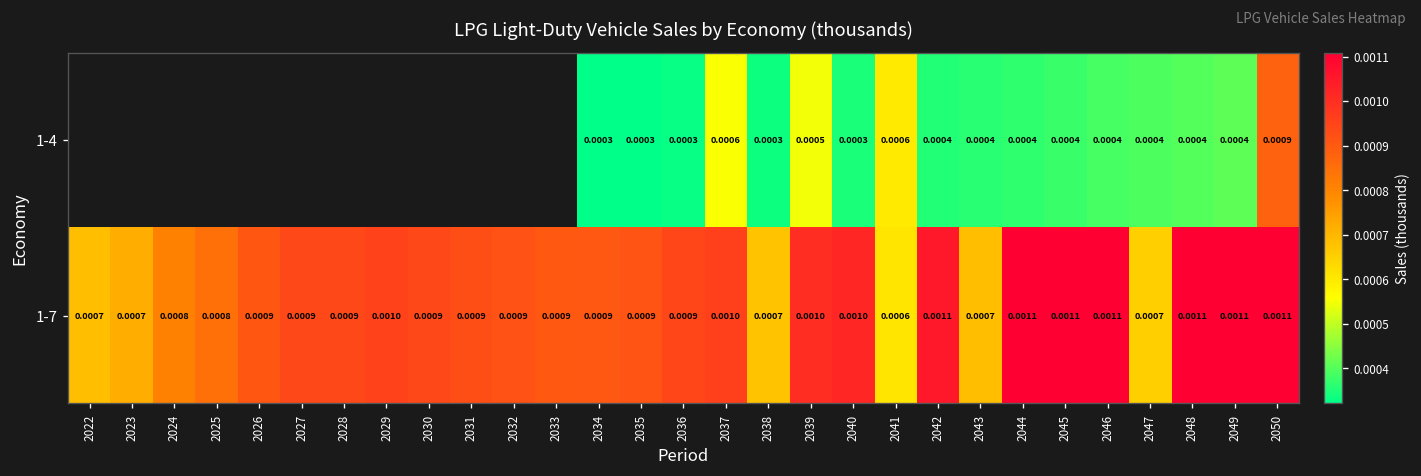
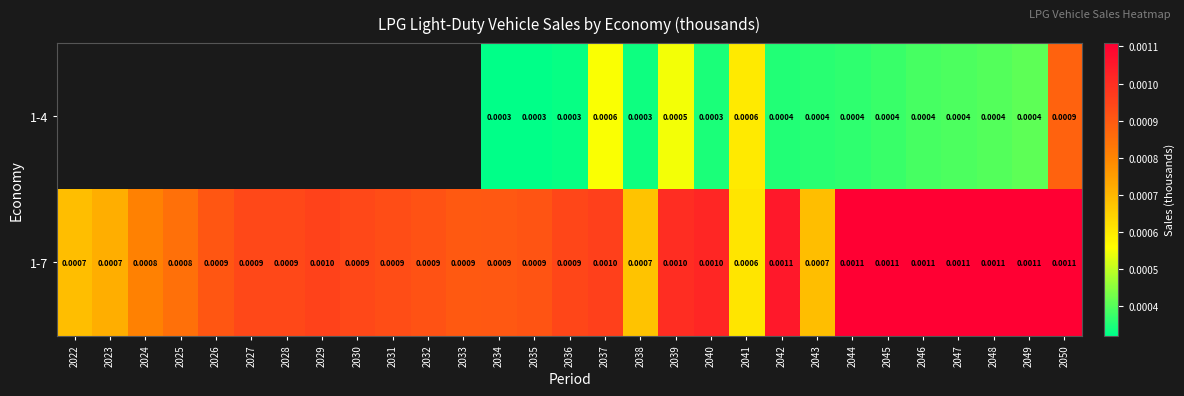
1-7, 2047: 0.0007 -> 0.0011
